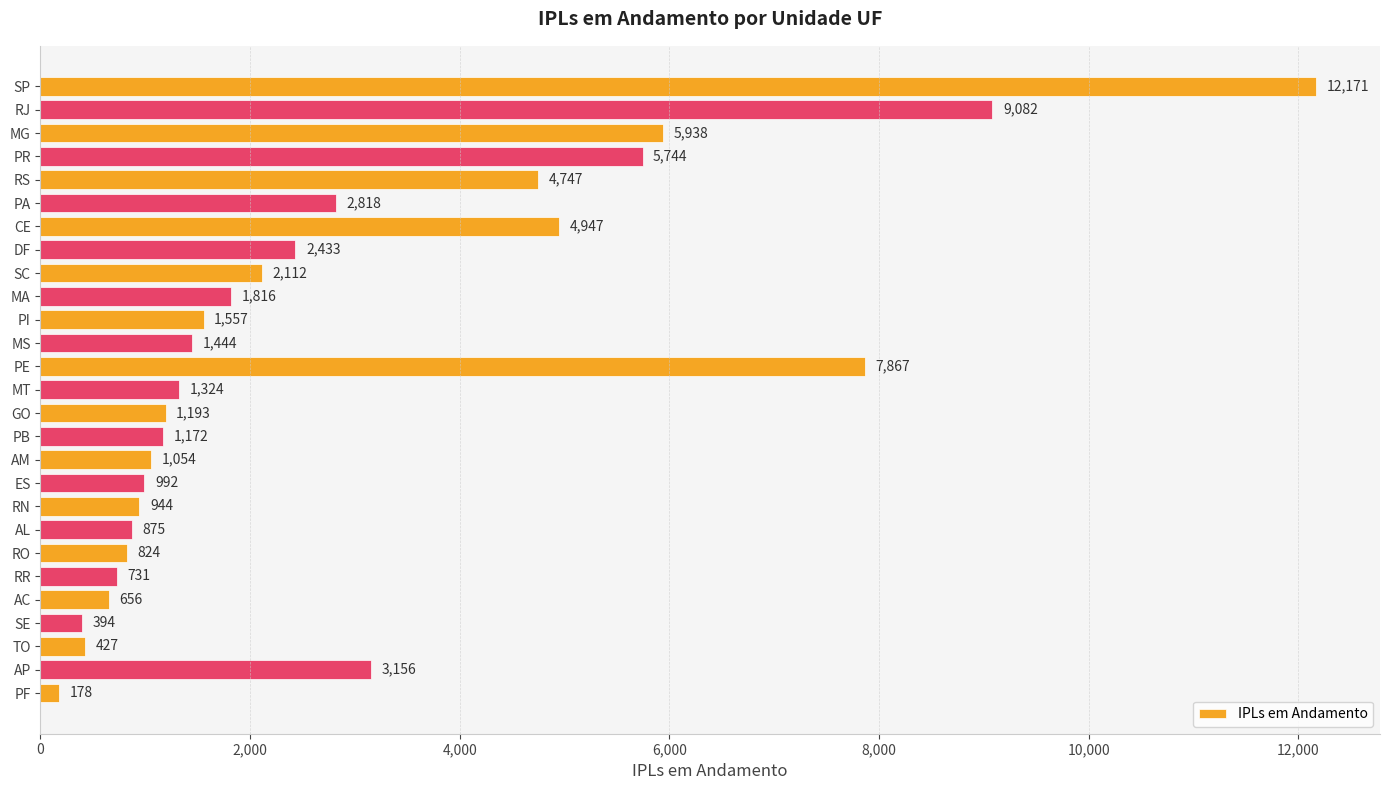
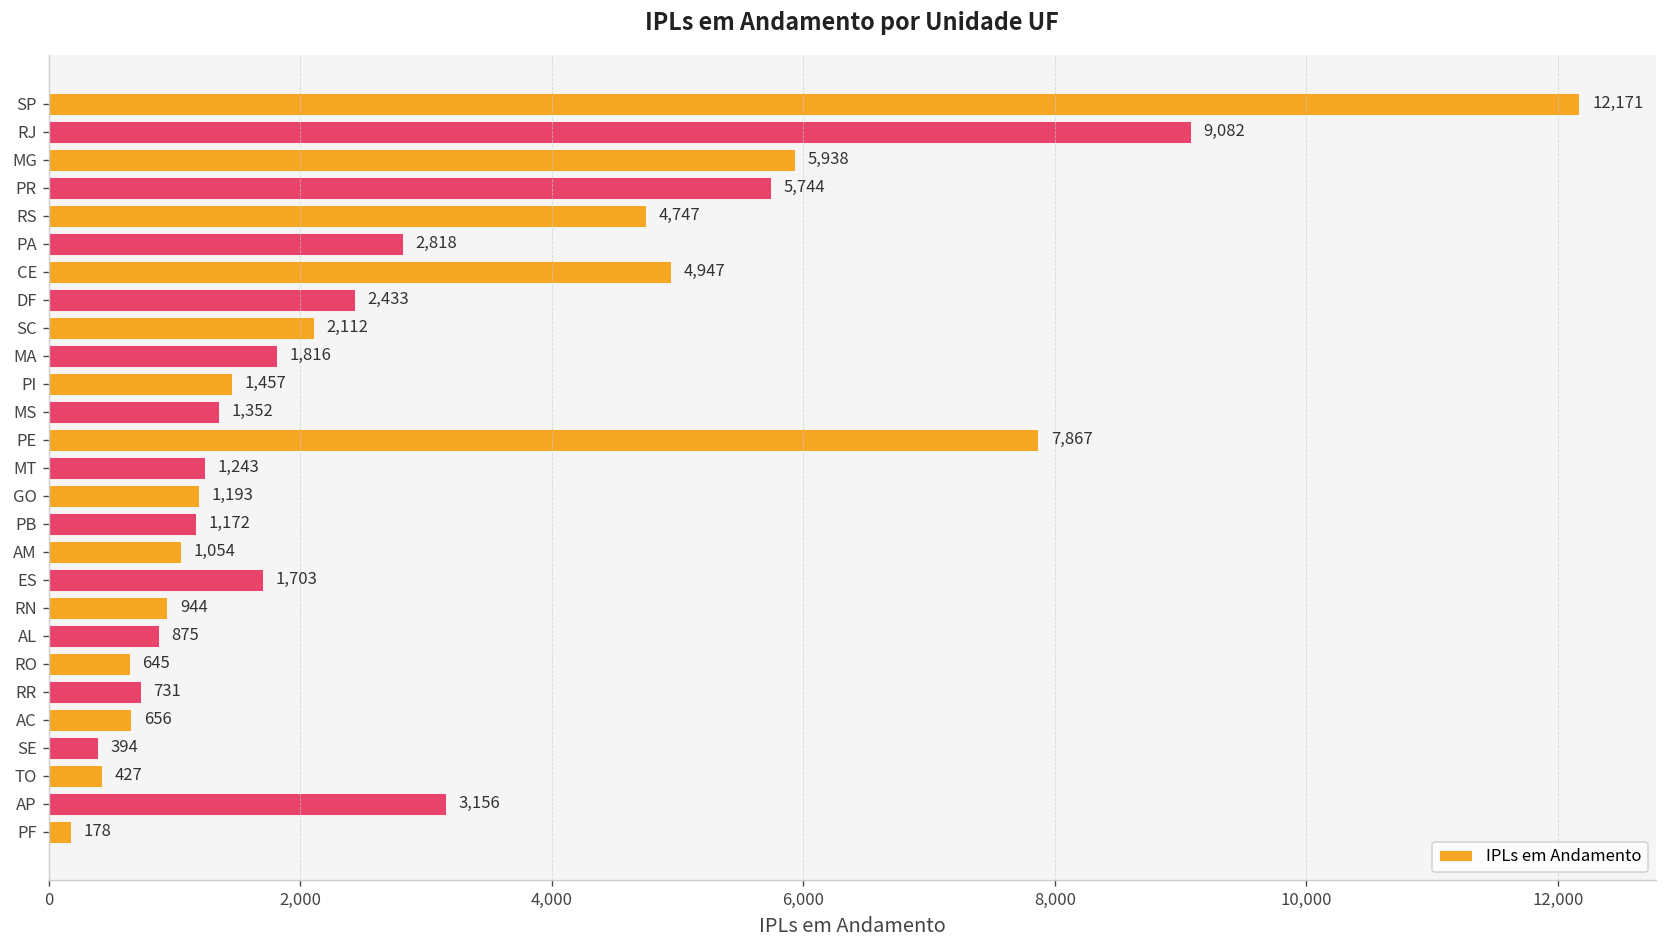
PI: 1,557 -> 1,457
MS: 1,444 -> 1,352
MT: 1,324 -> 1,243
ES: 992 -> 1,703
RO: 824 -> 645
